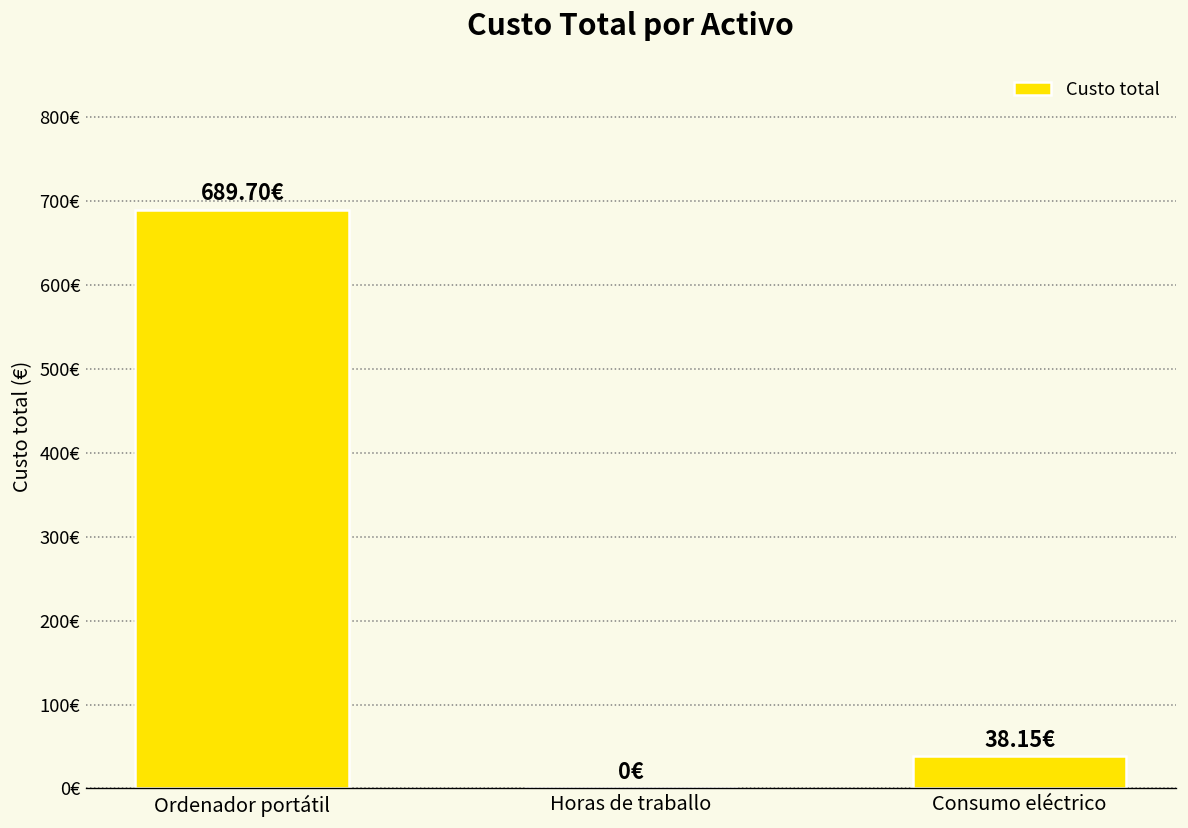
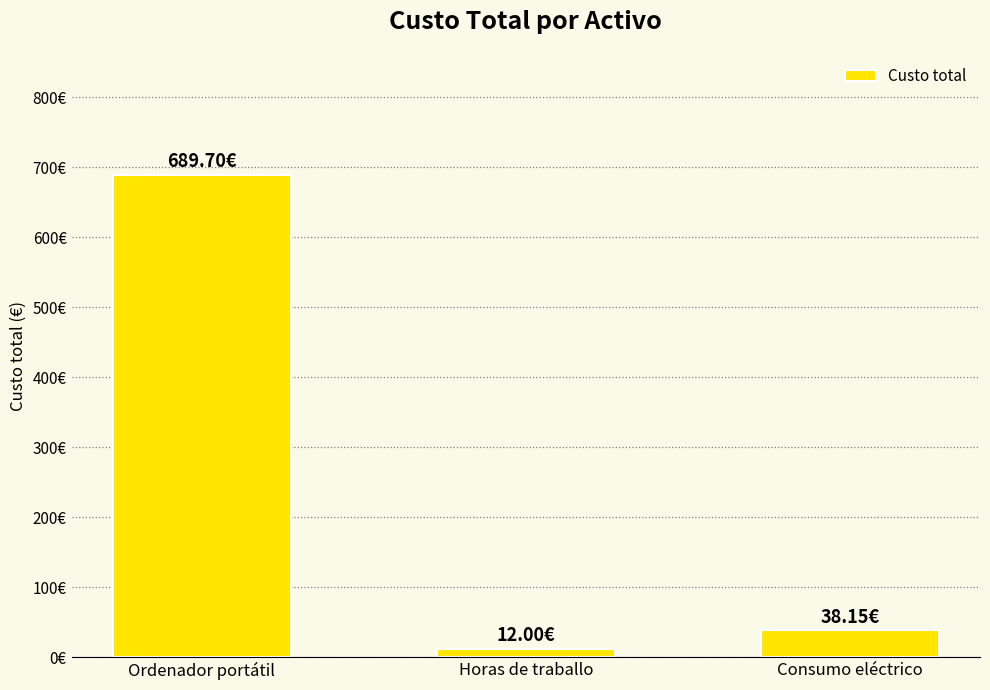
Horas de traballo: 0€ -> 12.00€
